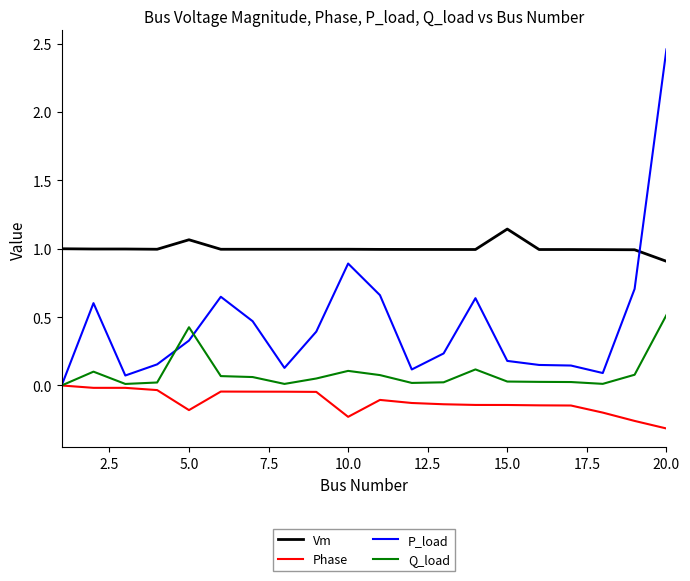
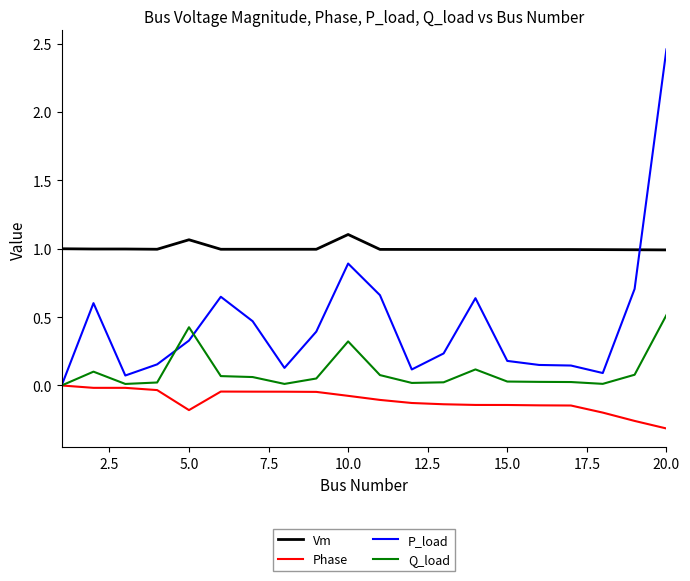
Vm, 10.0: 1.00 -> 1.10
Phase, 10.0: -0.23 -> -0.08
Q_load, 10.0: 0.11 -> 0.32
Vm, 15.0: 1.14 -> 0.99
Vm, 20.0: 0.91 -> 0.99
